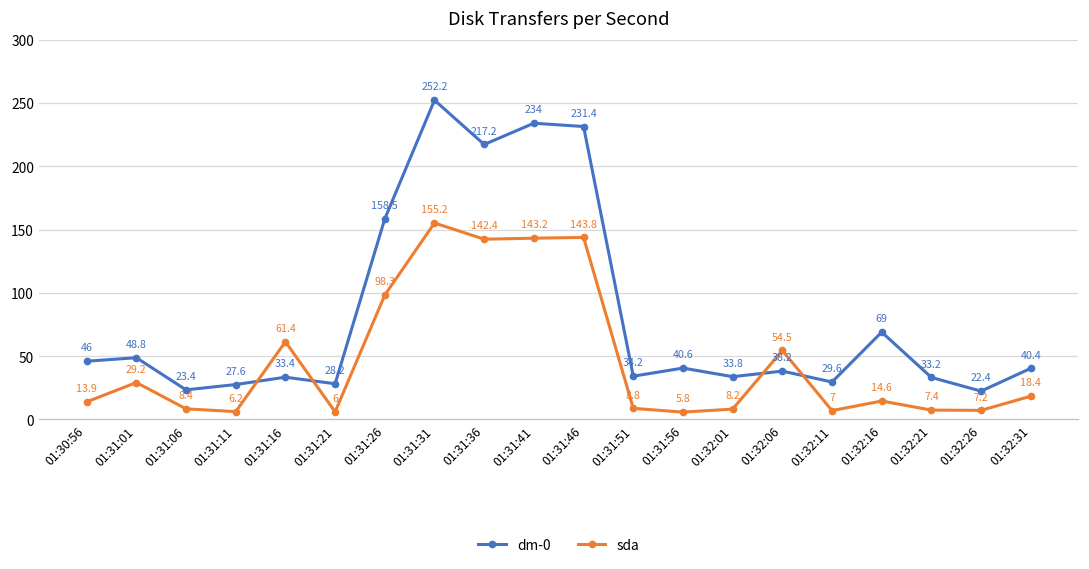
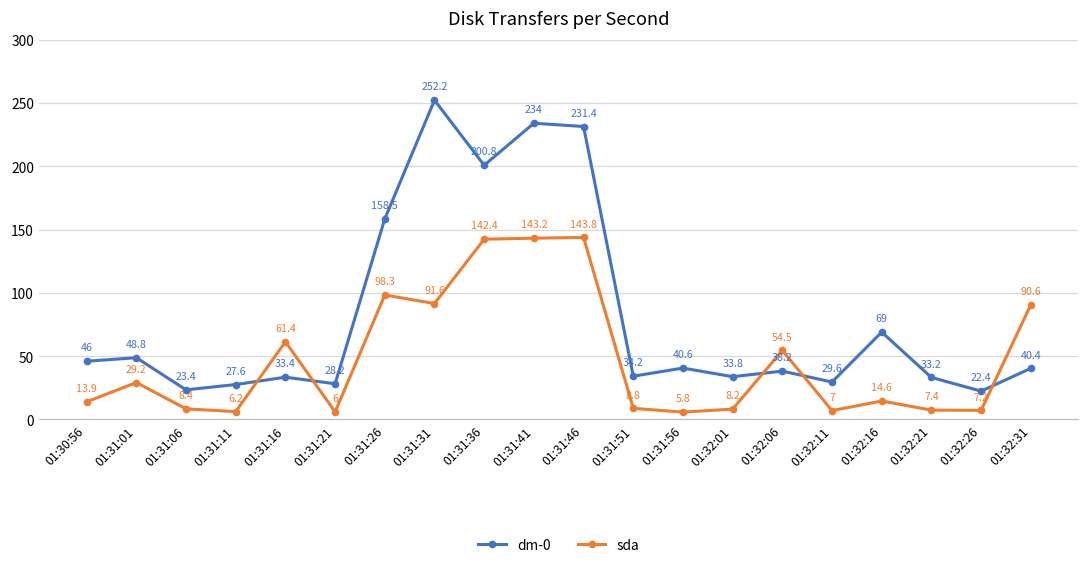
sda, 01:31:31: 155.2 -> 91.6
dm-0, 01:31:36: 217.2 -> 200.8
sda, 01:32:31: 18.4 -> 90.6
